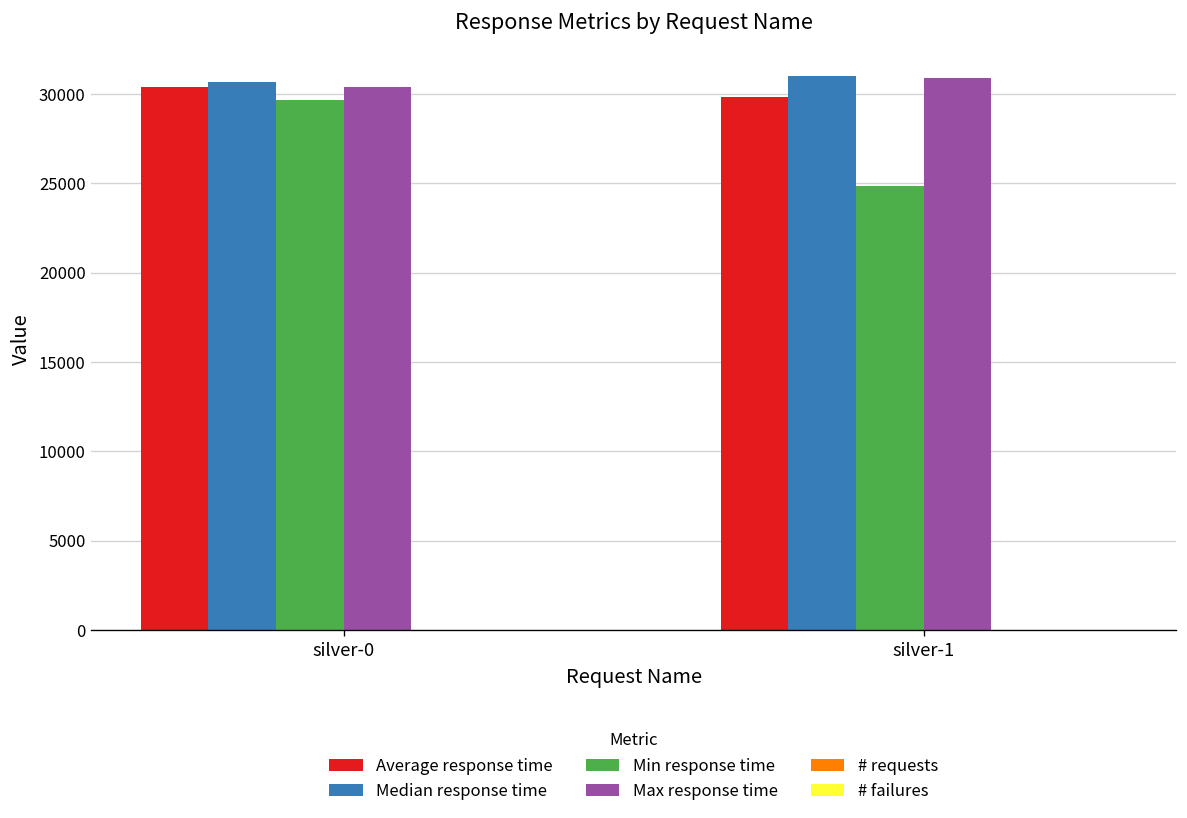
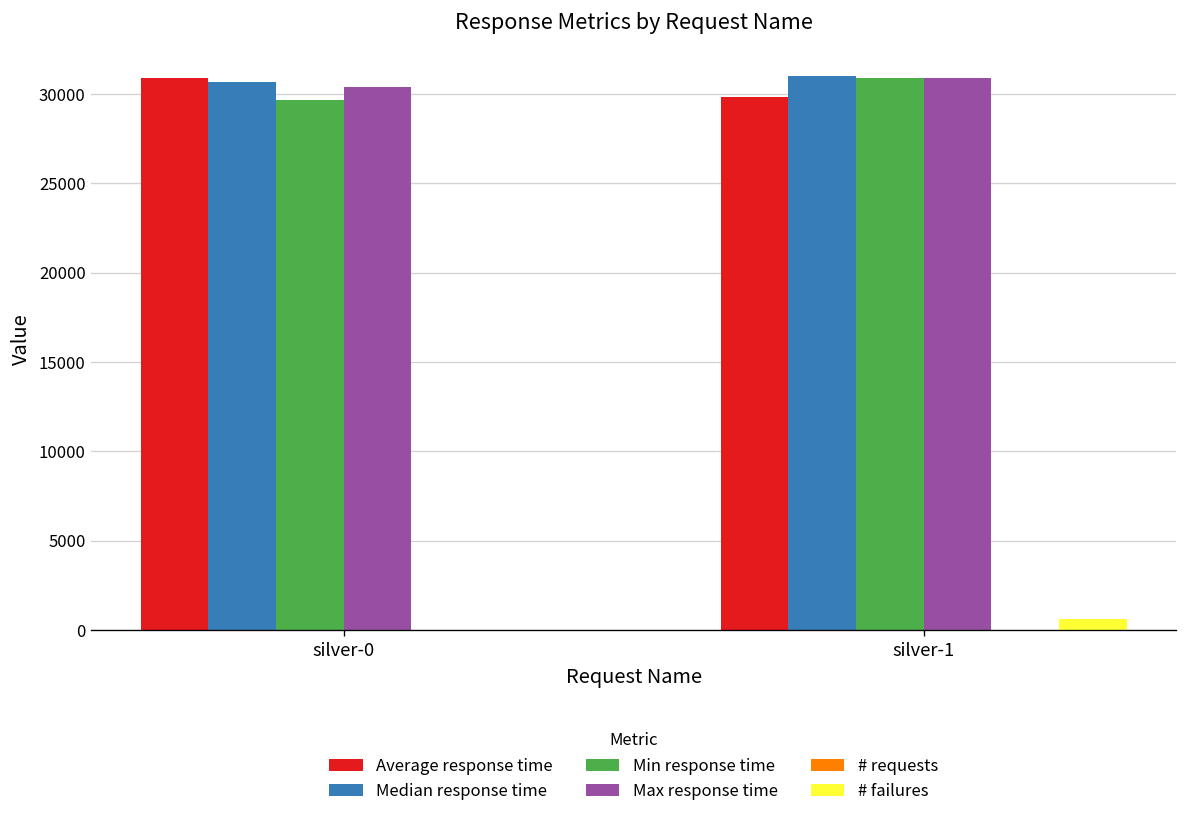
Average response time, silver-0: 30400 -> 30900
Min response time, silver-1: 24900 -> 30900
# failures, silver-1: 0 -> 600
